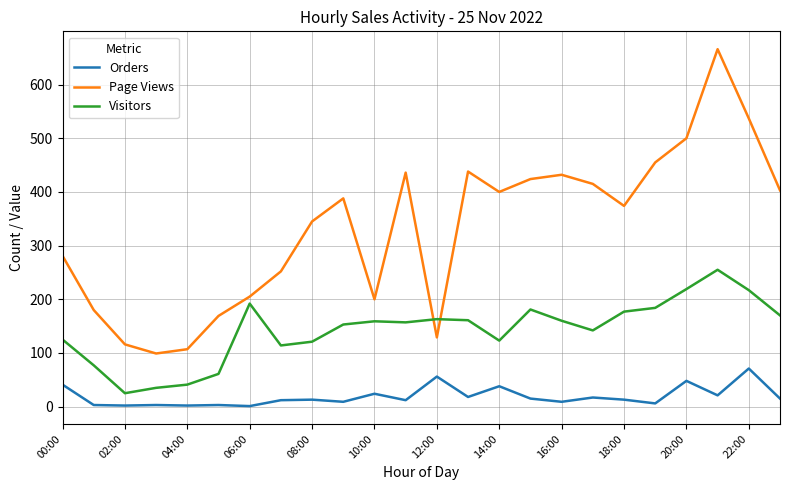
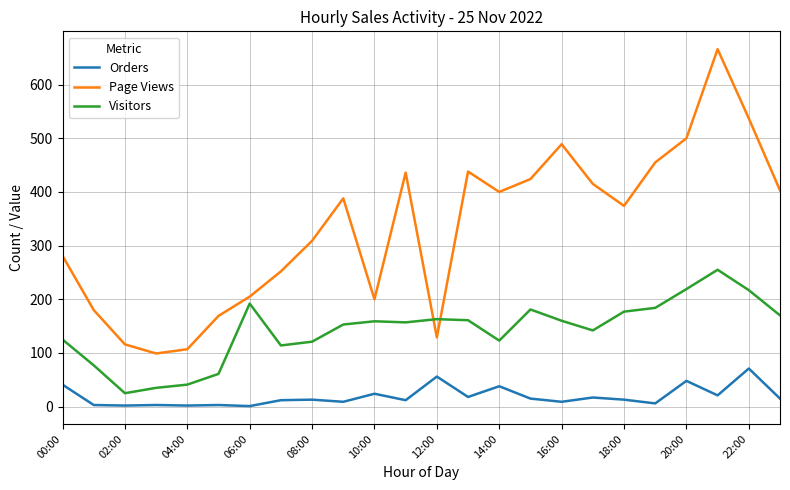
Page Views, 08:00: 350 -> 310
Page Views, 16:00: 430 -> 490
